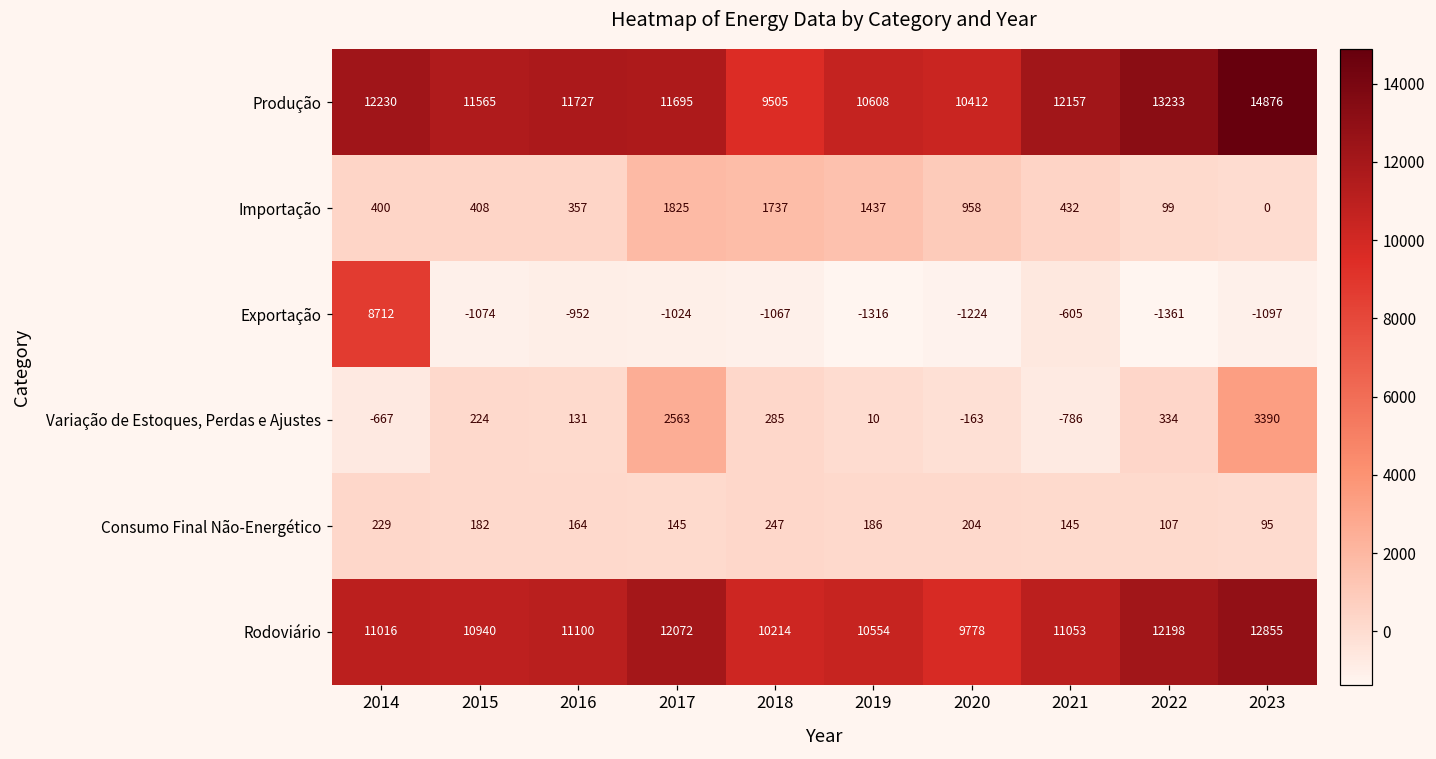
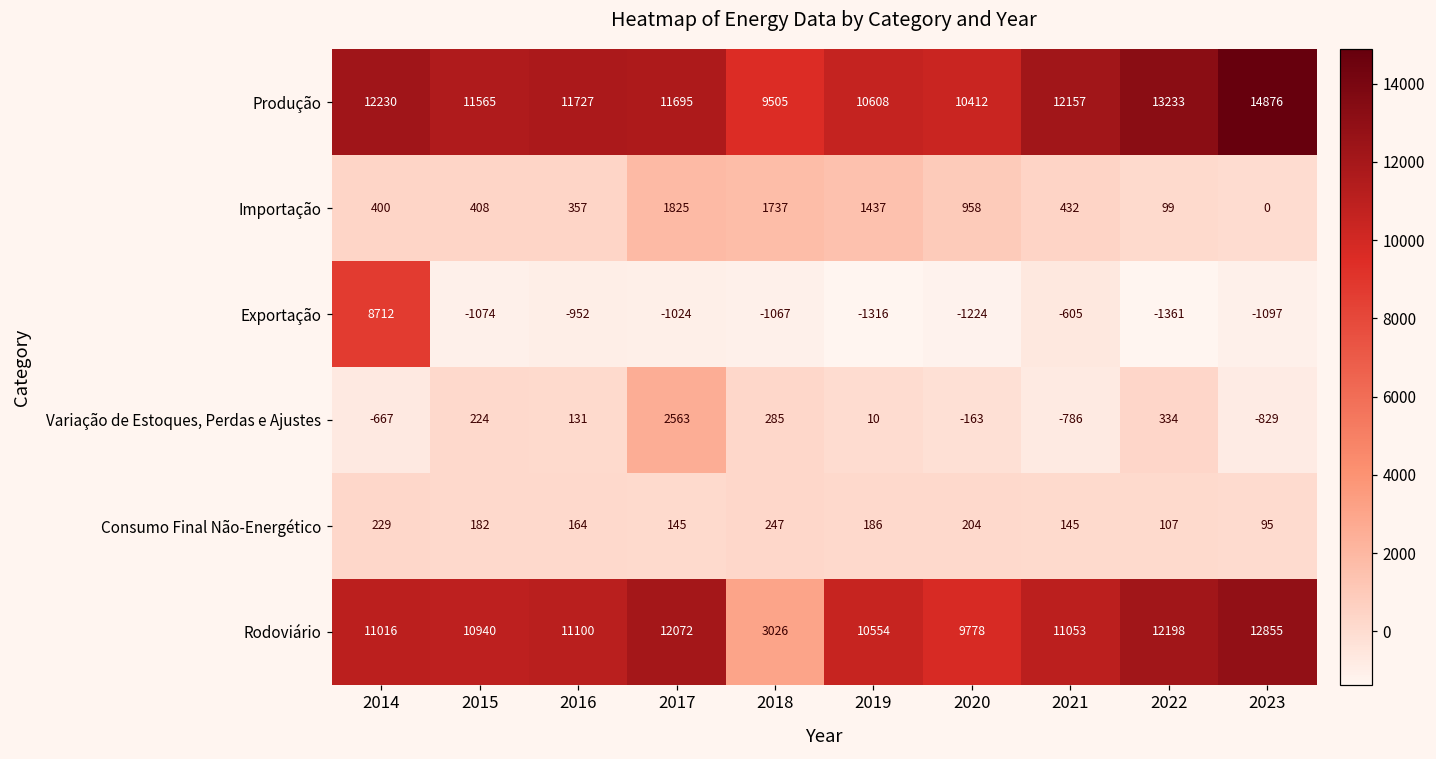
Variação de Estoques, Perdas e Ajustes, 2023: 3390 -> -829
Rodoviário, 2018: 10214 -> 3026
